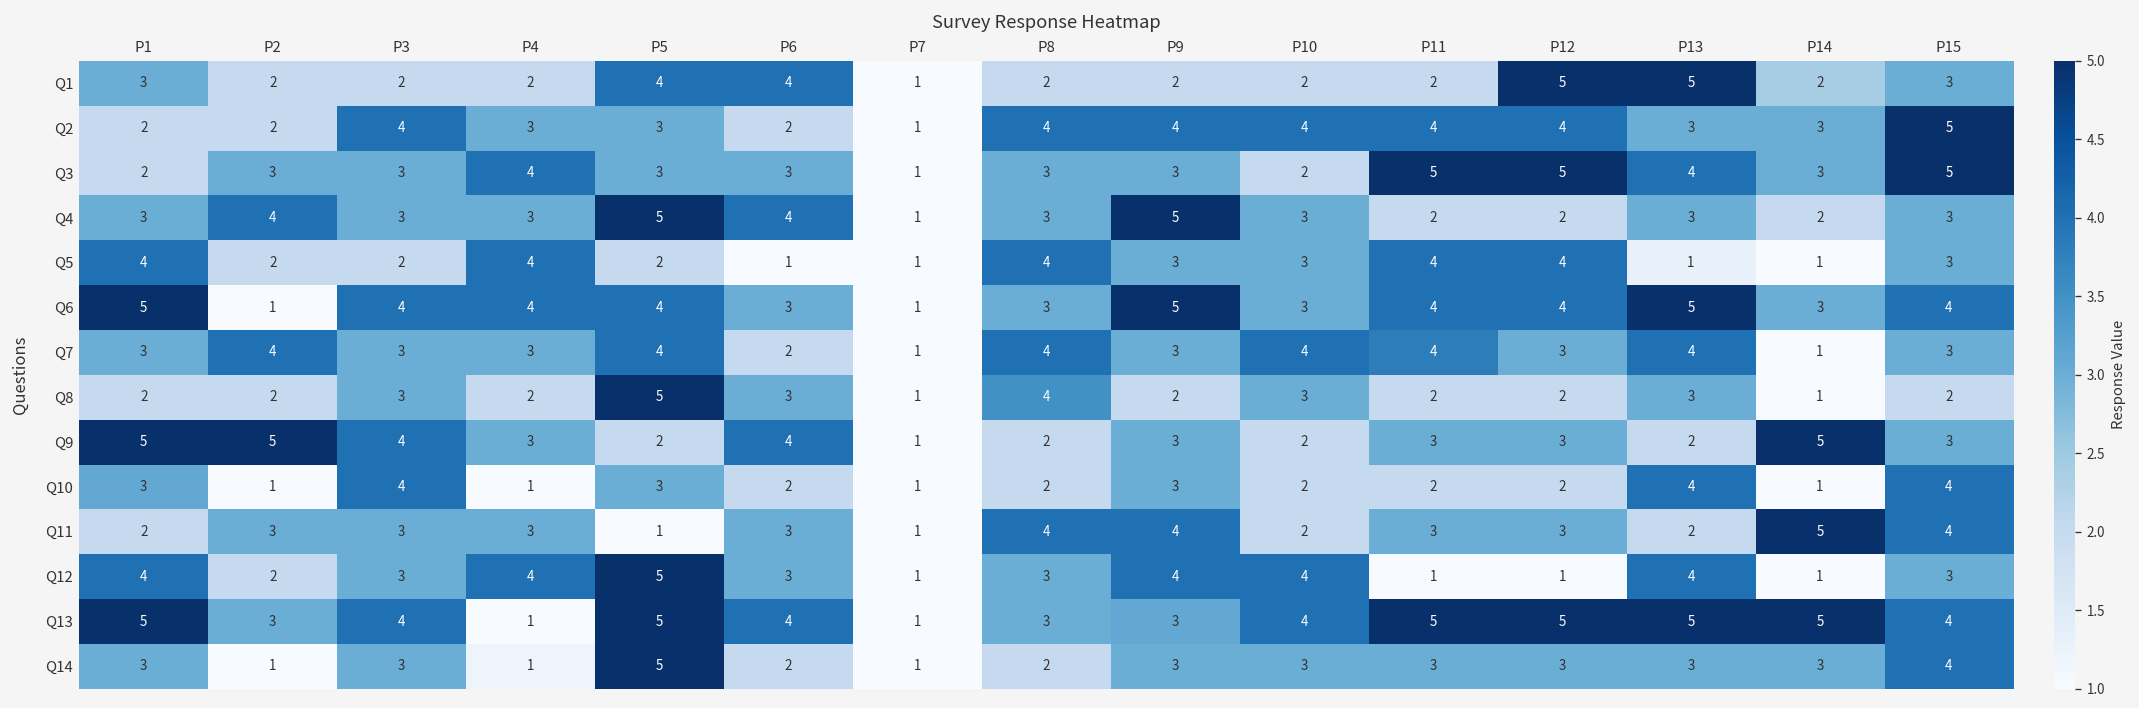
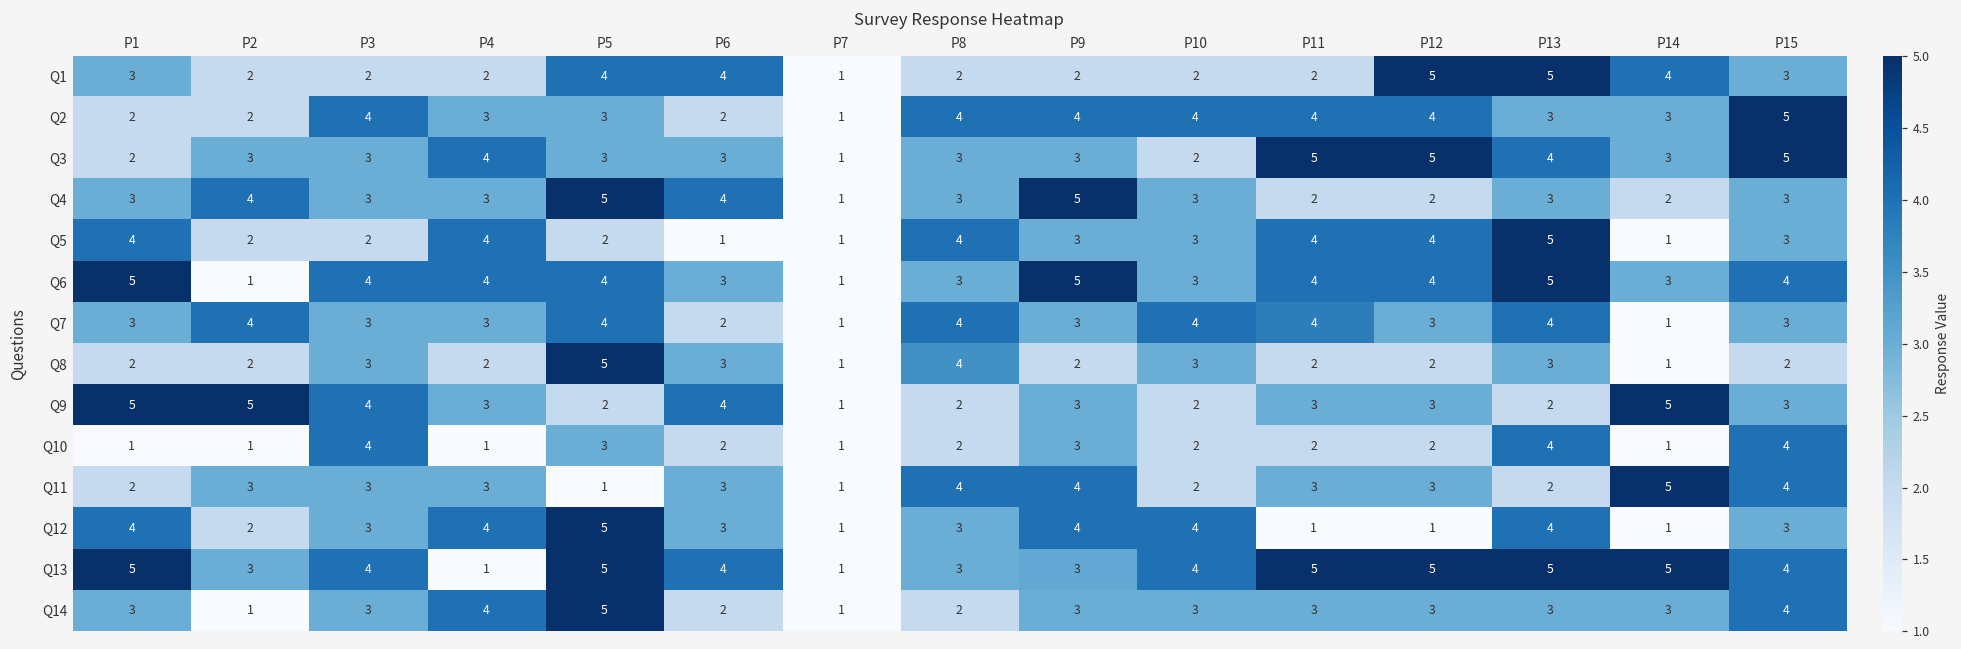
Q1, P14: 2 -> 4
Q5, P13: 1 -> 5
Q10, P1: 3 -> 1
Q14, P4: 1 -> 4
